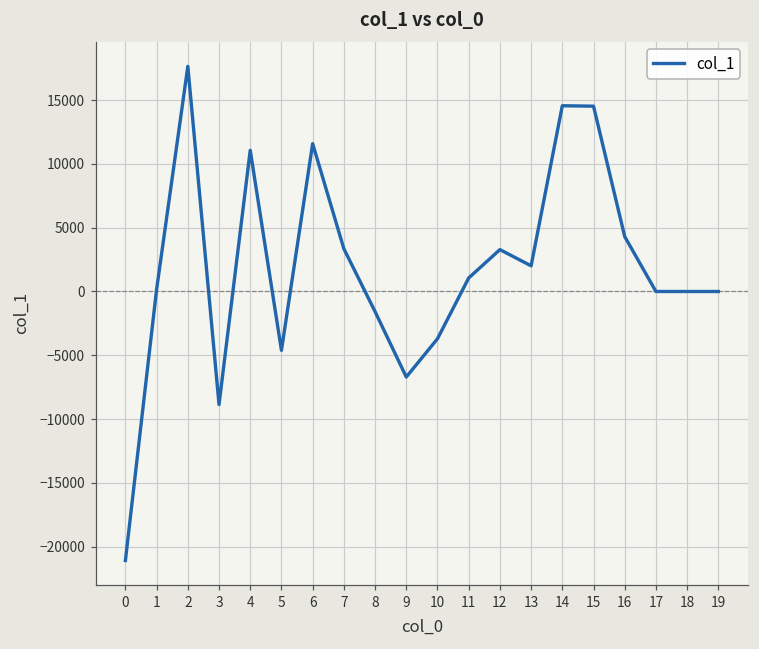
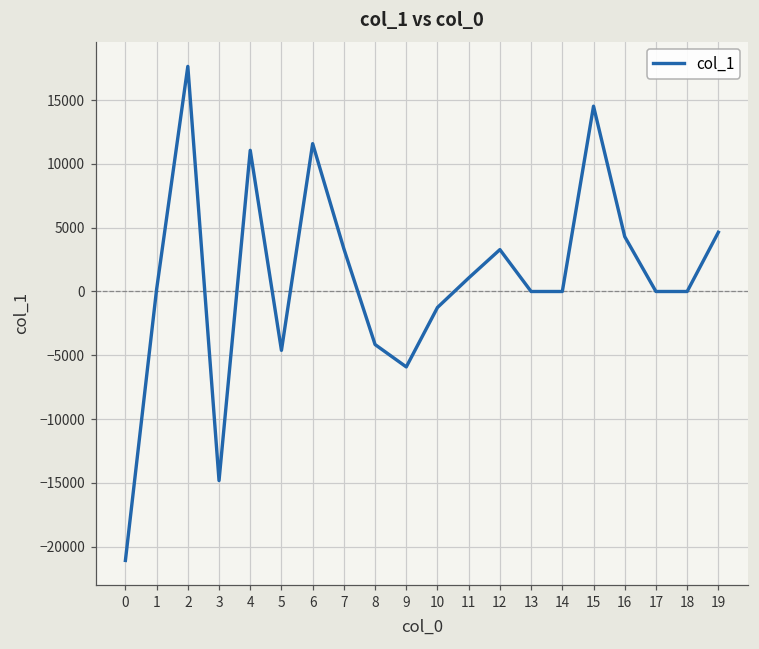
3: -8900 -> -14800
8: -1600 -> -4200
9: -6700 -> -5900
10: -3700 -> -1300
13: 2000 -> 0
14: 14600 -> 0
19: 0 -> 4600
